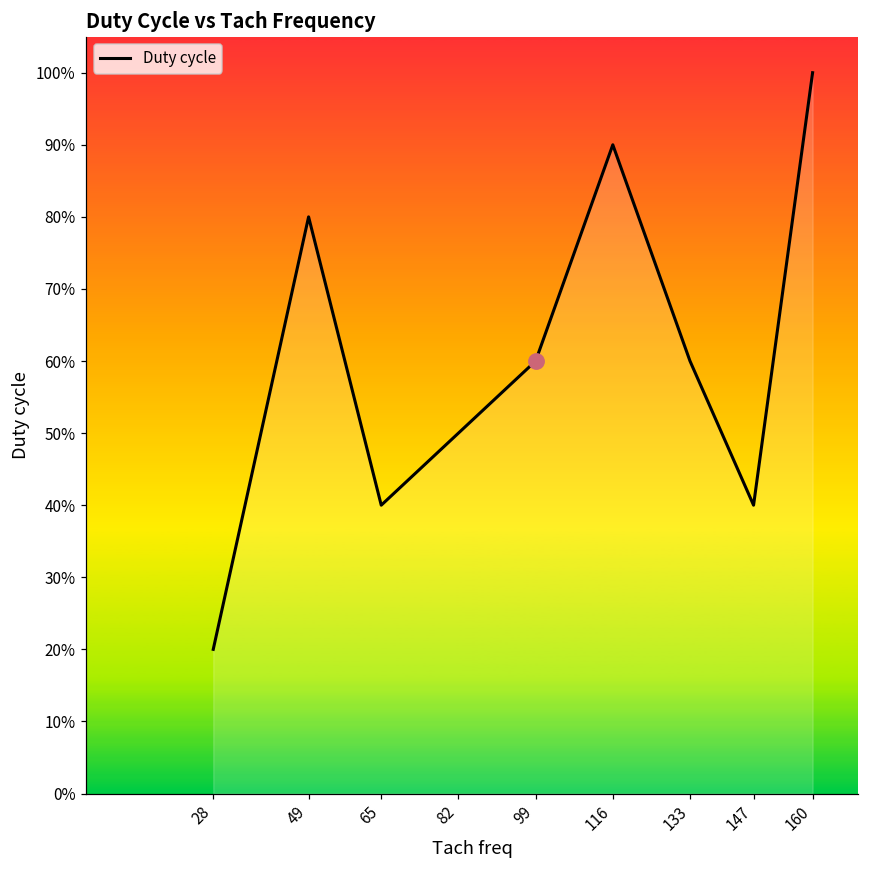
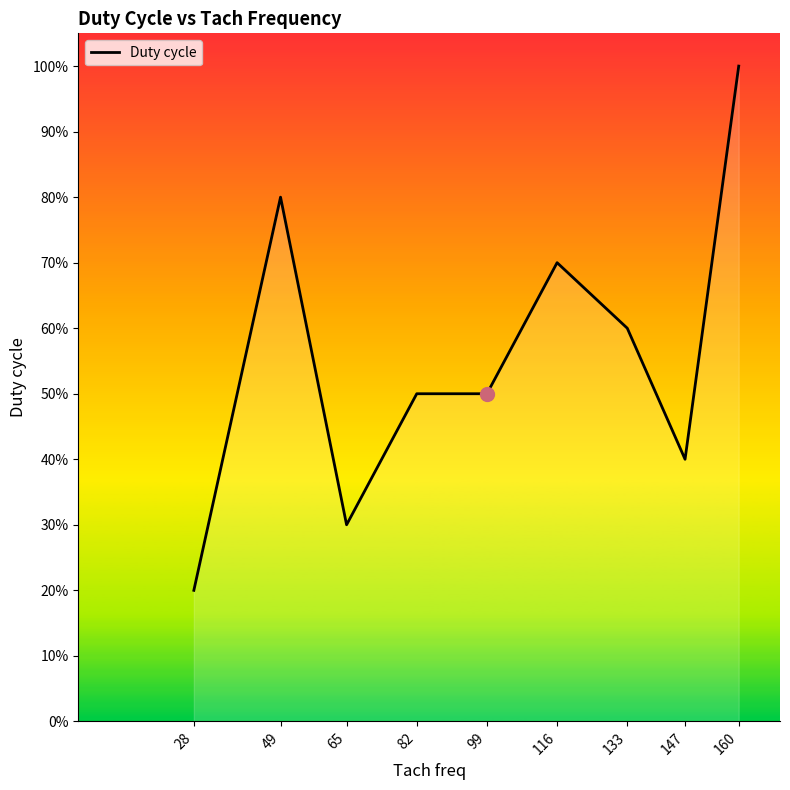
Duty cycle, 65: 40% -> 30%
Duty cycle, 99: 60% -> 50%
Duty cycle, 116: 90% -> 70%
